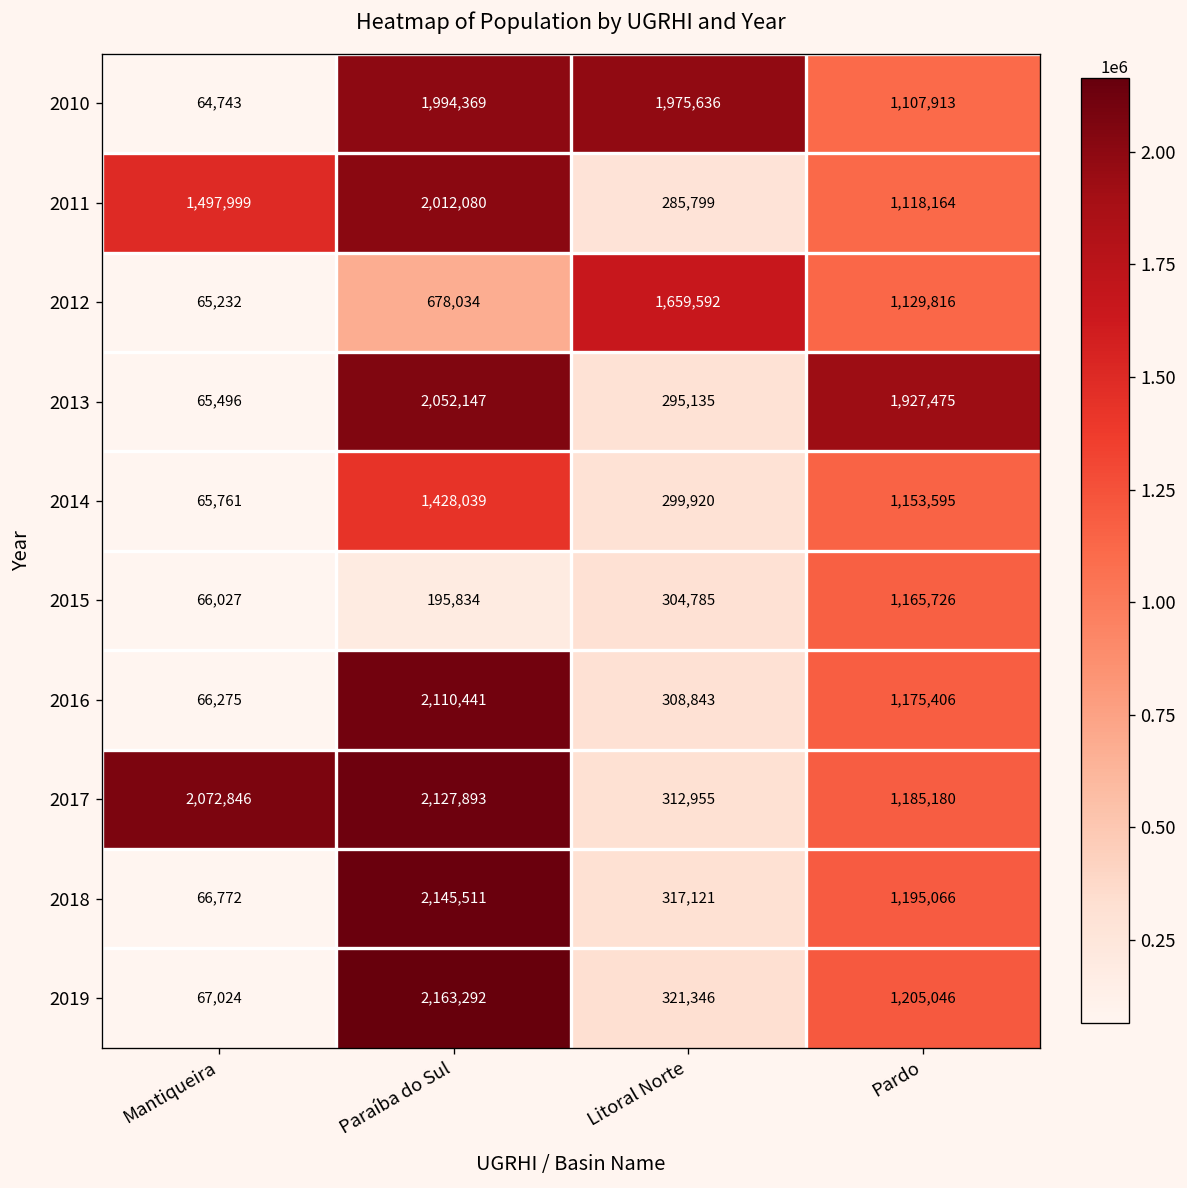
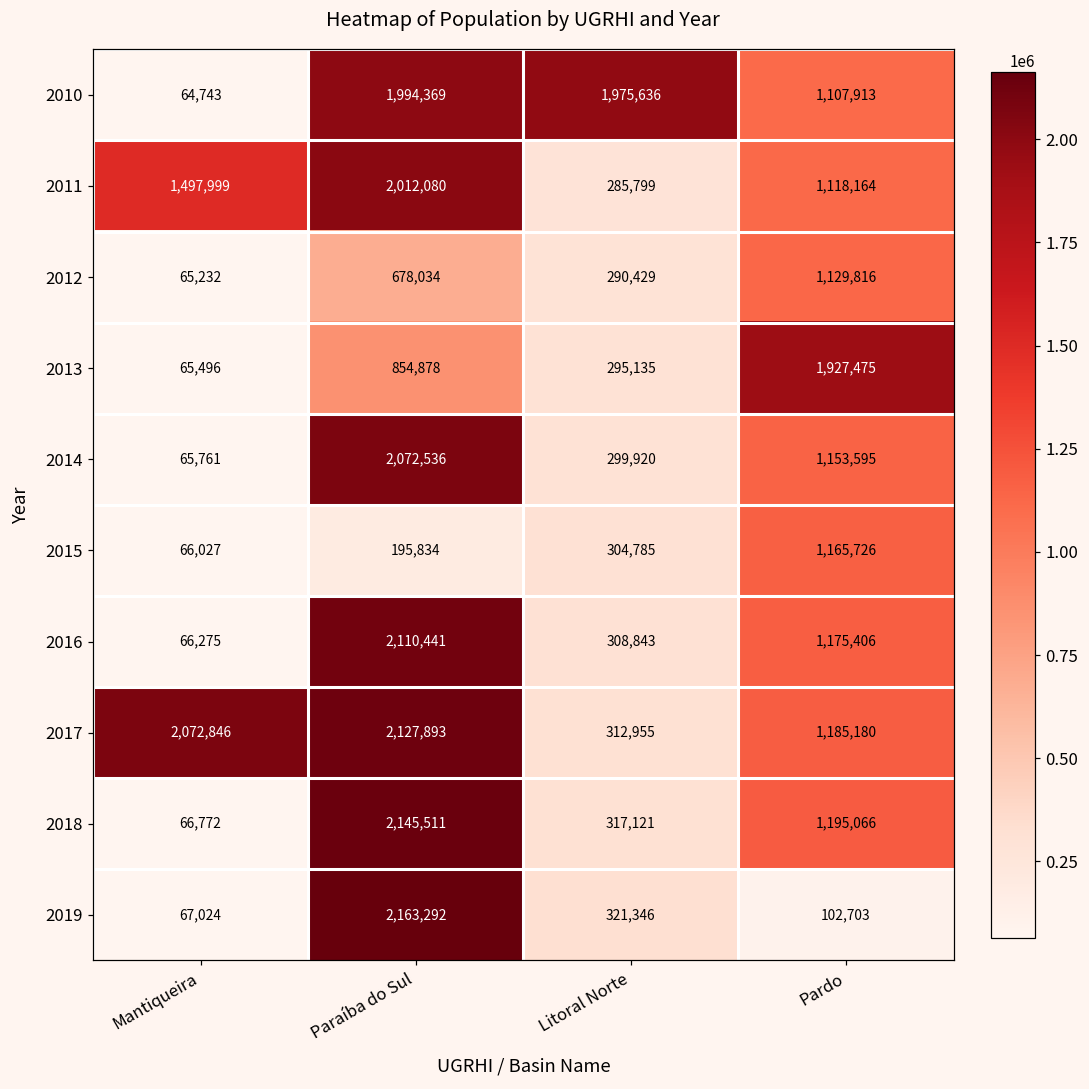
2012, Litoral Norte: 1,659,592 -> 290,429
2013, Paraíba do Sul: 2,052,147 -> 854,878
2014, Paraíba do Sul: 1,428,039 -> 2,072,536
2019, Pardo: 1,205,046 -> 102,703
